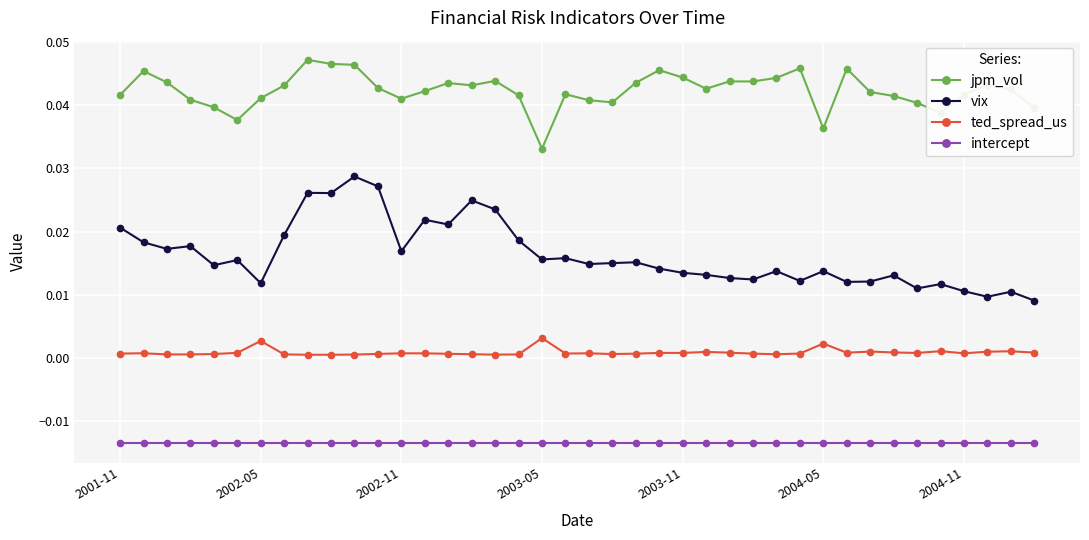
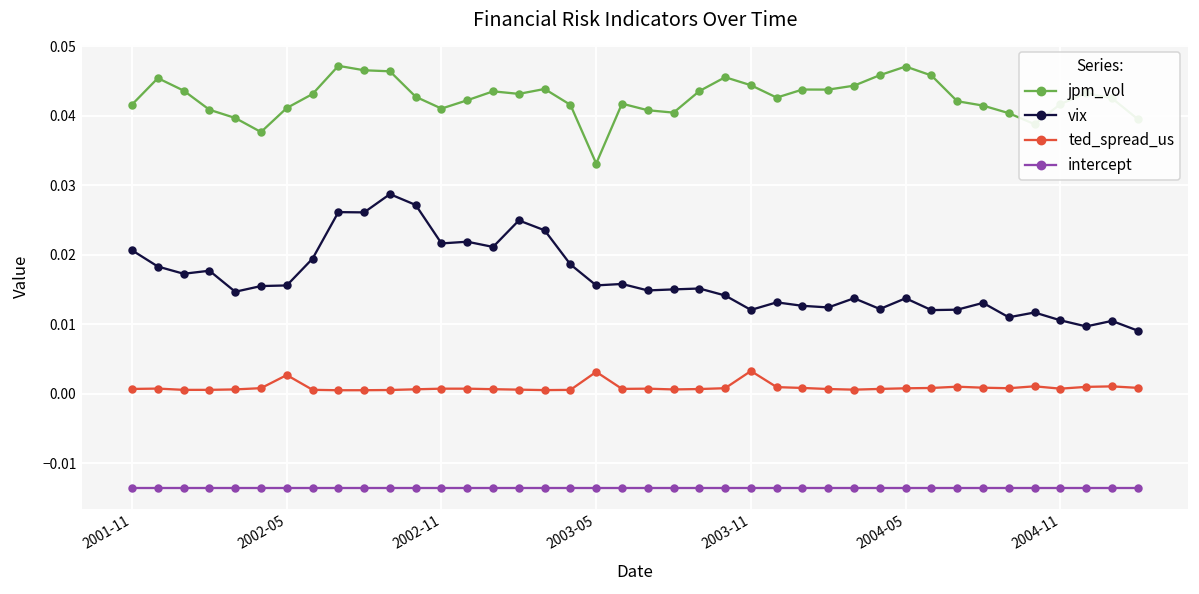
vix, 2002-05: 0.012 -> 0.016
vix, 2002-11: 0.017 -> 0.022
vix, 2003-11: 0.013 -> 0.012
ted_spread_us, 2003-11: 0.001 -> 0.003
jpm_vol, 2004-05: 0.036 -> 0.047
ted_spread_us, 2004-05: 0.002 -> 0.001
